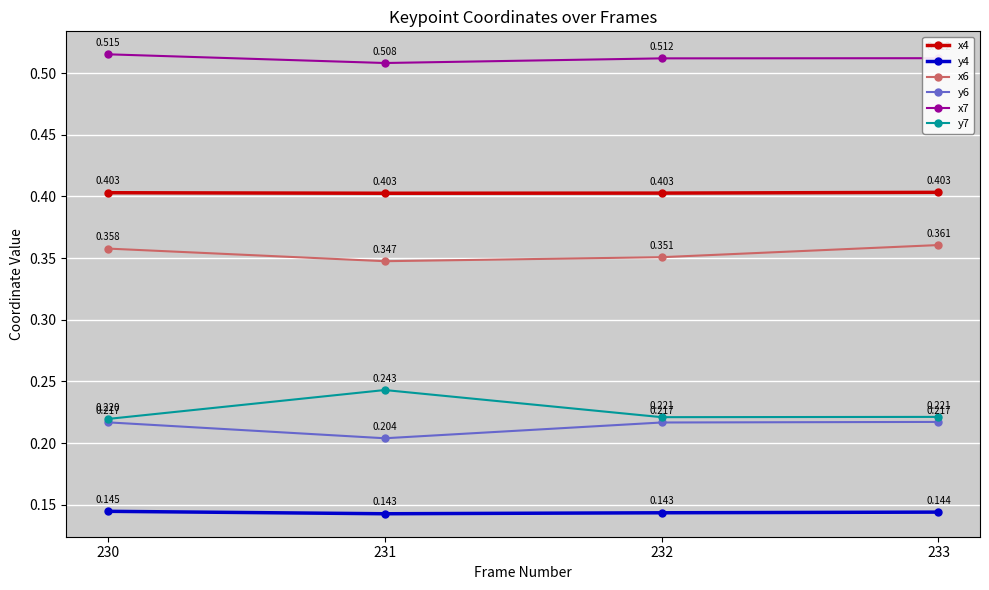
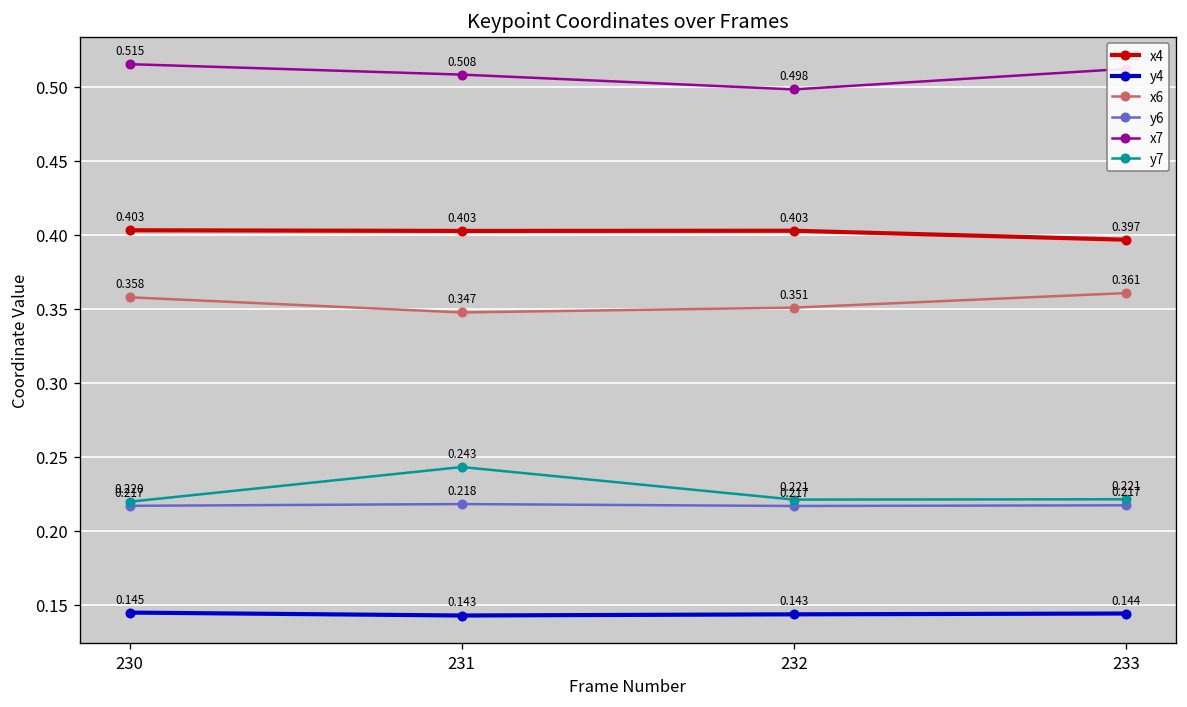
y6, 231: 0.204 -> 0.218
x7, 232: 0.512 -> 0.498
x4, 233: 0.403 -> 0.397
